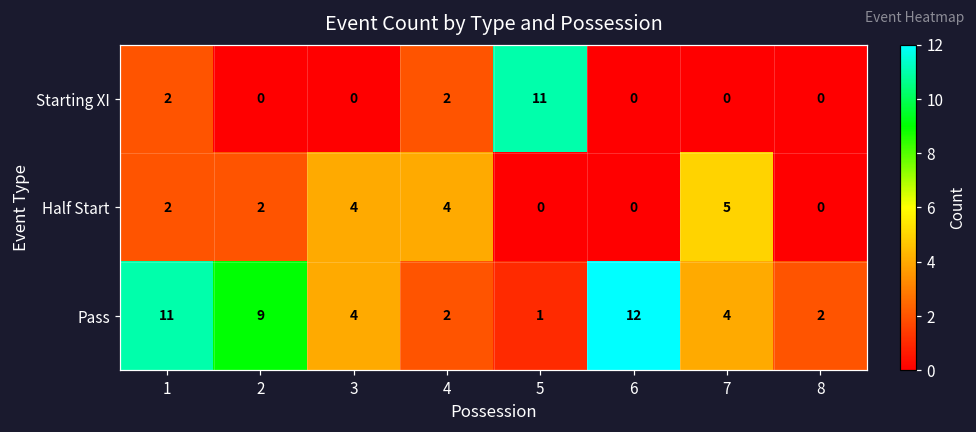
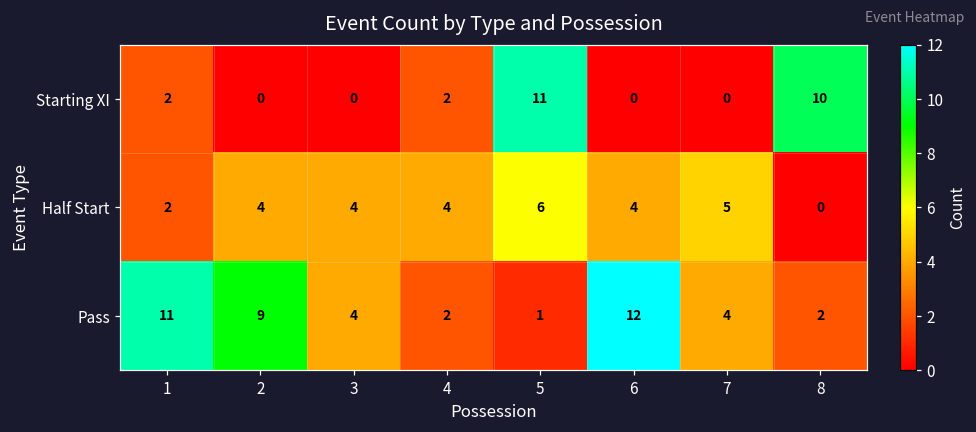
Starting XI, 8: 0 -> 10
Half Start, 2: 2 -> 4
Half Start, 5: 0 -> 6
Half Start, 6: 0 -> 4
